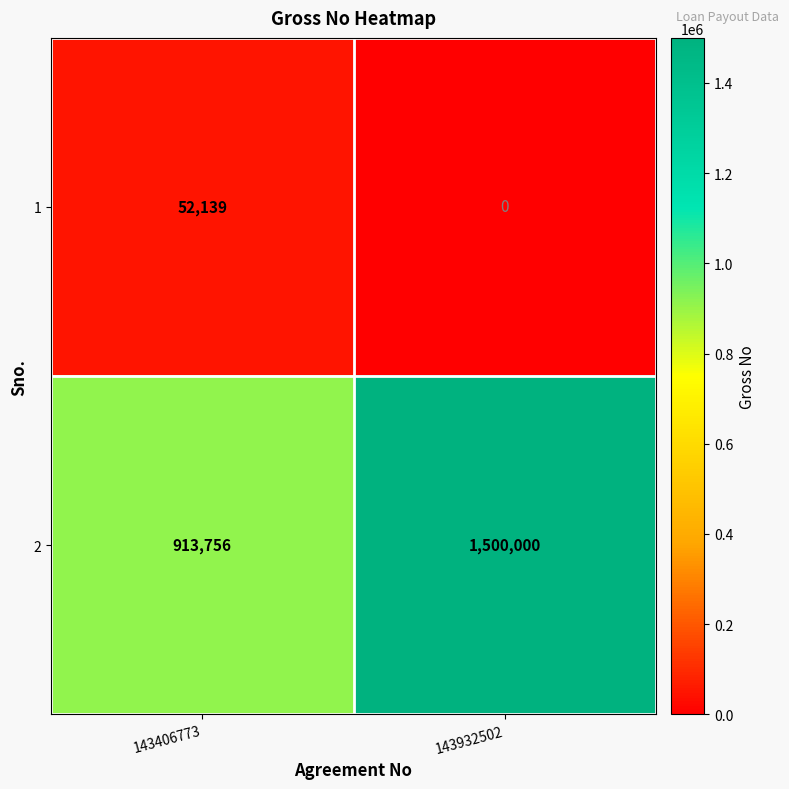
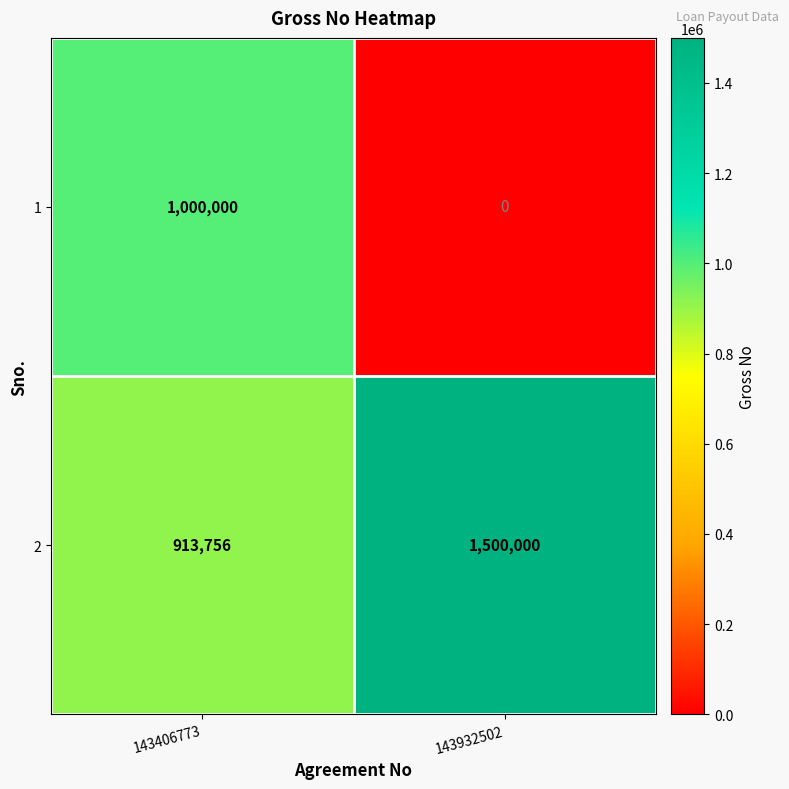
1, 143406773: 52,139 -> 1,000,000
